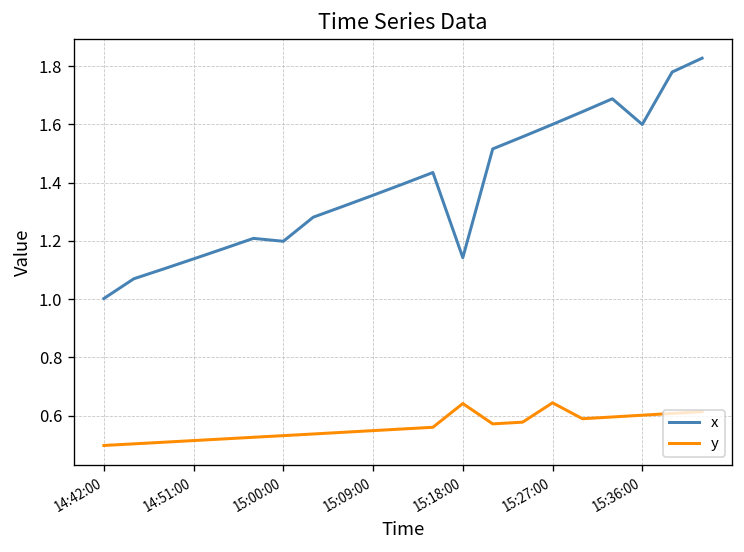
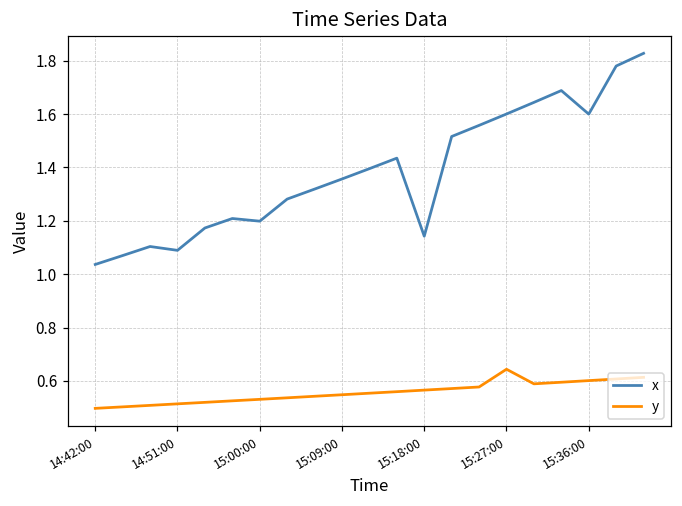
x, 14:42:00: 1.00 -> 1.04
x, 14:51:00: 1.14 -> 1.09
y, 15:18:00: 0.64 -> 0.57
